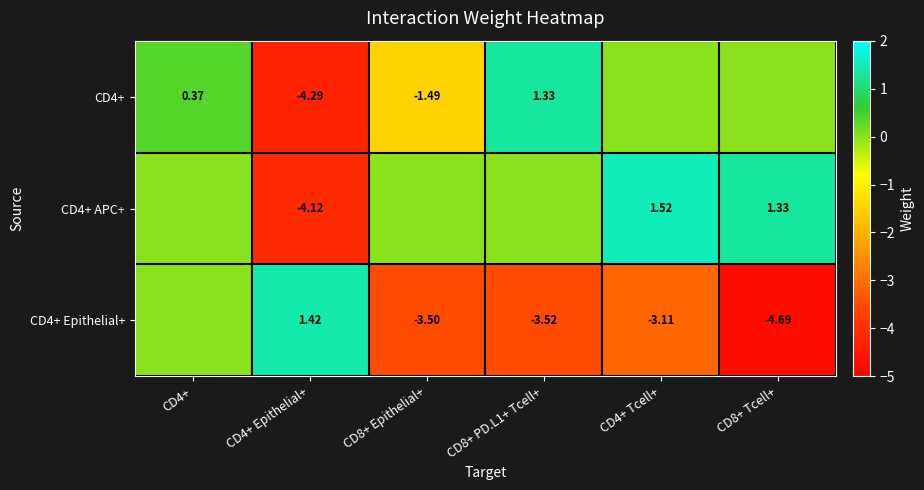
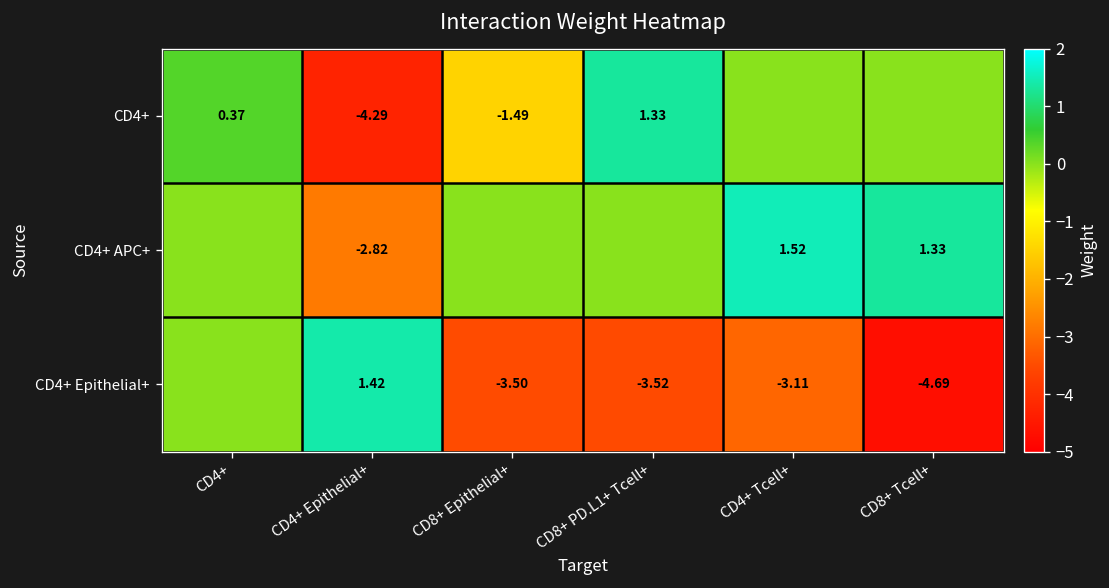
CD4+ APC+, CD4+ Epithelial+: -4.12 -> -2.82
